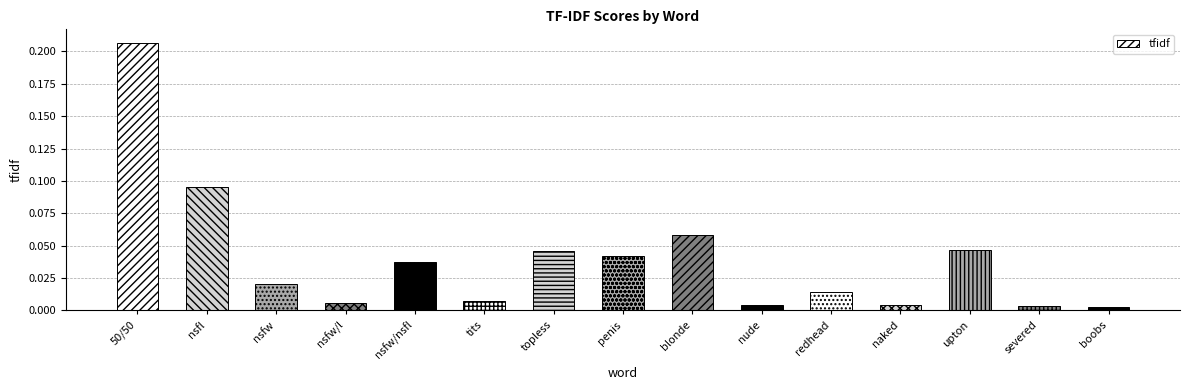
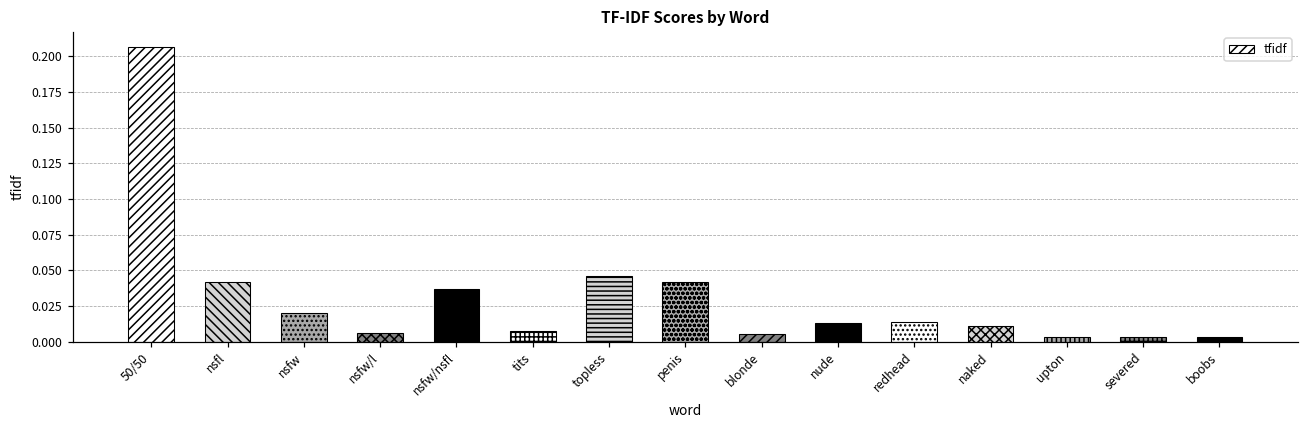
nsfl: 0.095 -> 0.042
blonde: 0.058 -> 0.005
nude: 0.004 -> 0.013
naked: 0.004 -> 0.011
upton: 0.047 -> 0.003
